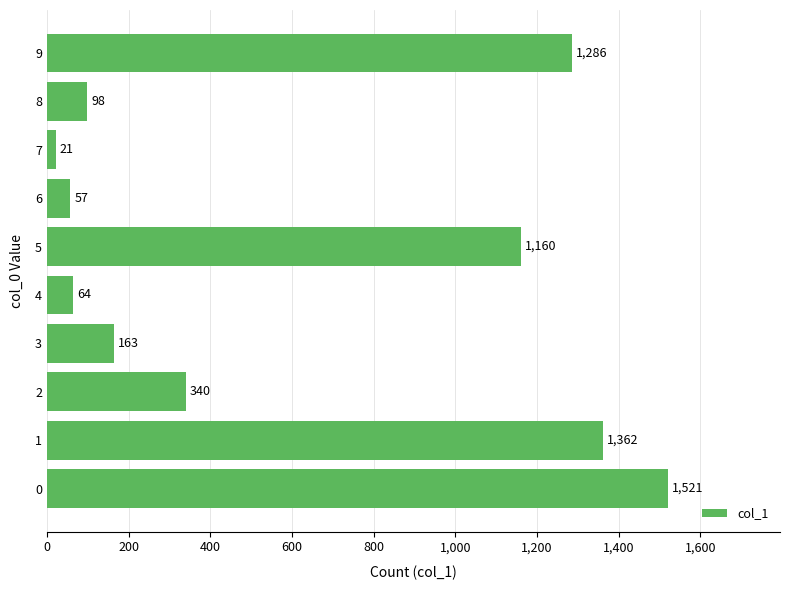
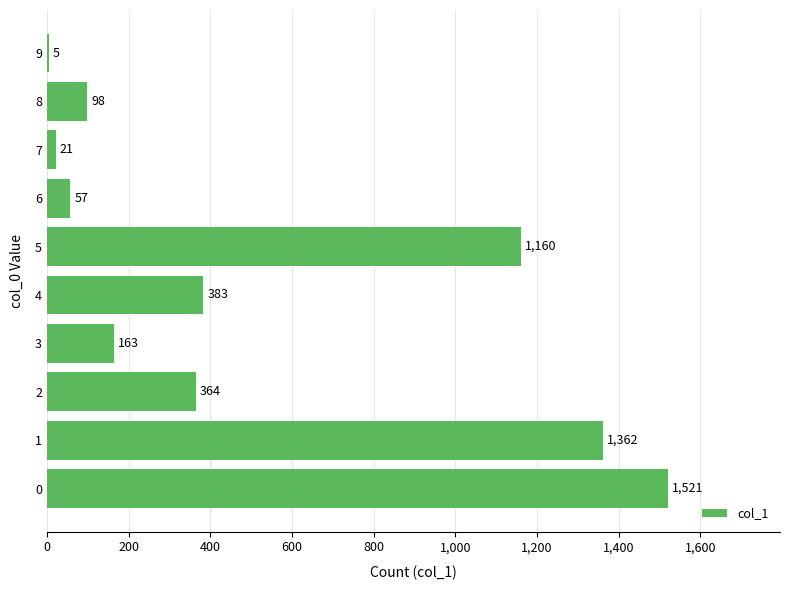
9: 1,286 -> 5
4: 64 -> 383
2: 340 -> 364
